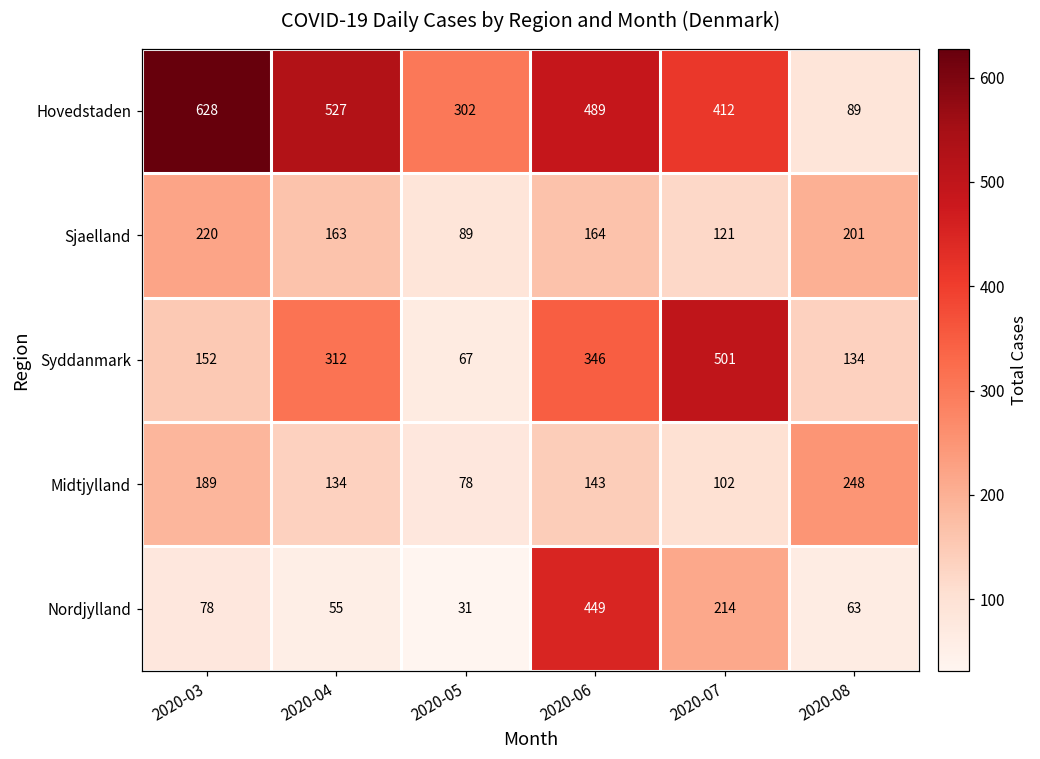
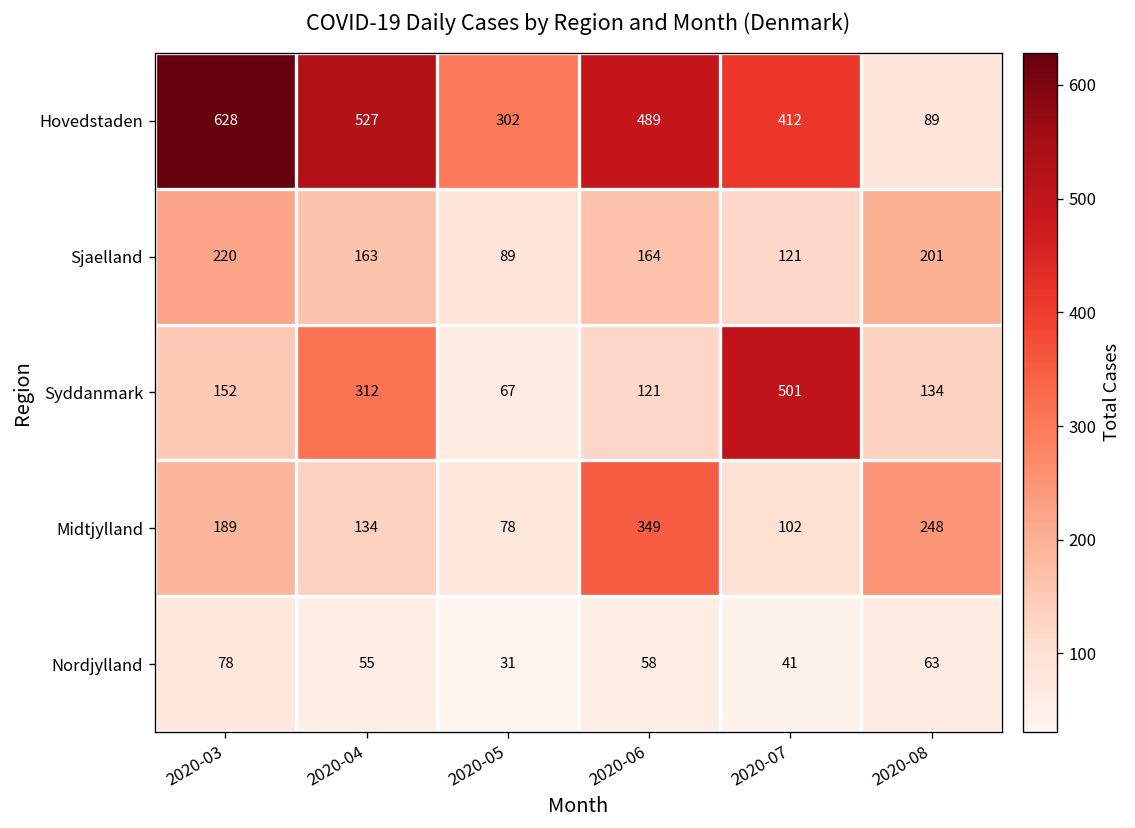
Syddanmark, 2020-06: 346 -> 121
Midtjylland, 2020-06: 143 -> 349
Nordjylland, 2020-06: 449 -> 58
Nordjylland, 2020-07: 214 -> 41
